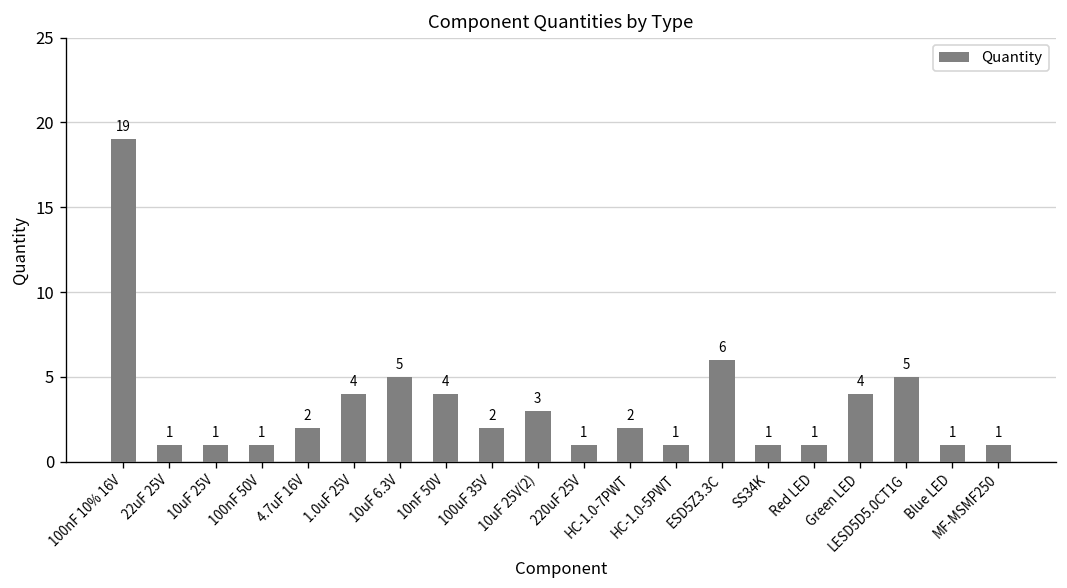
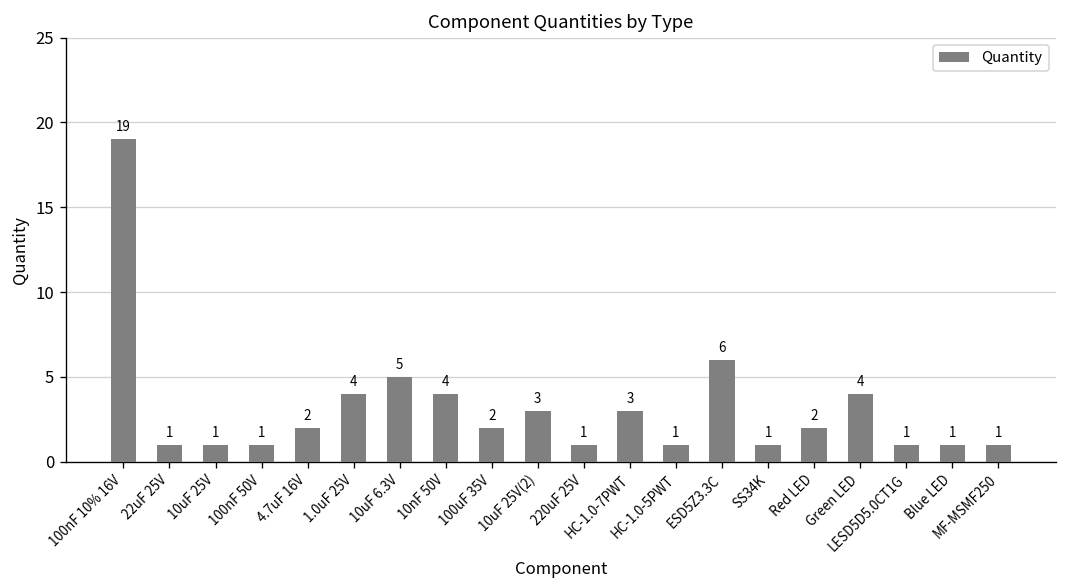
HC-1.0-7PWT: 2 -> 3
Red LED: 1 -> 2
LESD5D5.0CT1G: 5 -> 1
